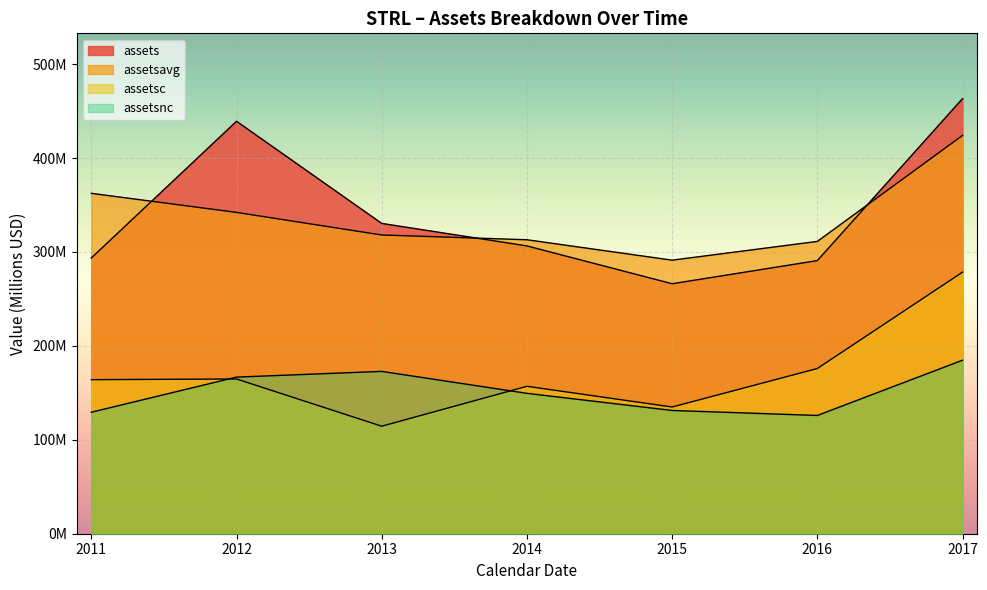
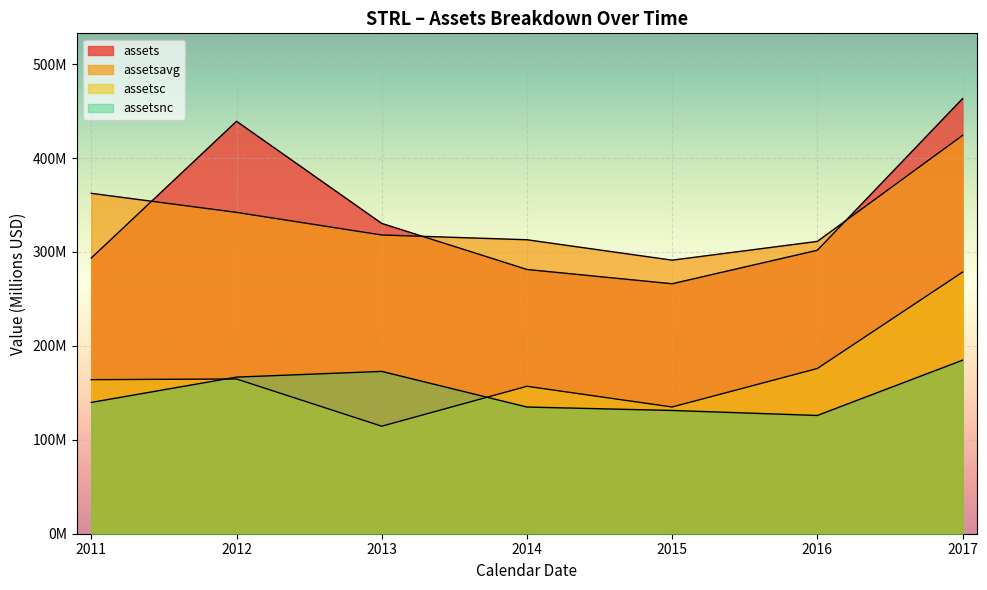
assetsnc, 2011: 130000000 -> 140000000
assets, 2014: 310000000 -> 280000000
assetsnc, 2014: 150000000 -> 130000000
assets, 2016: 290000000 -> 300000000
